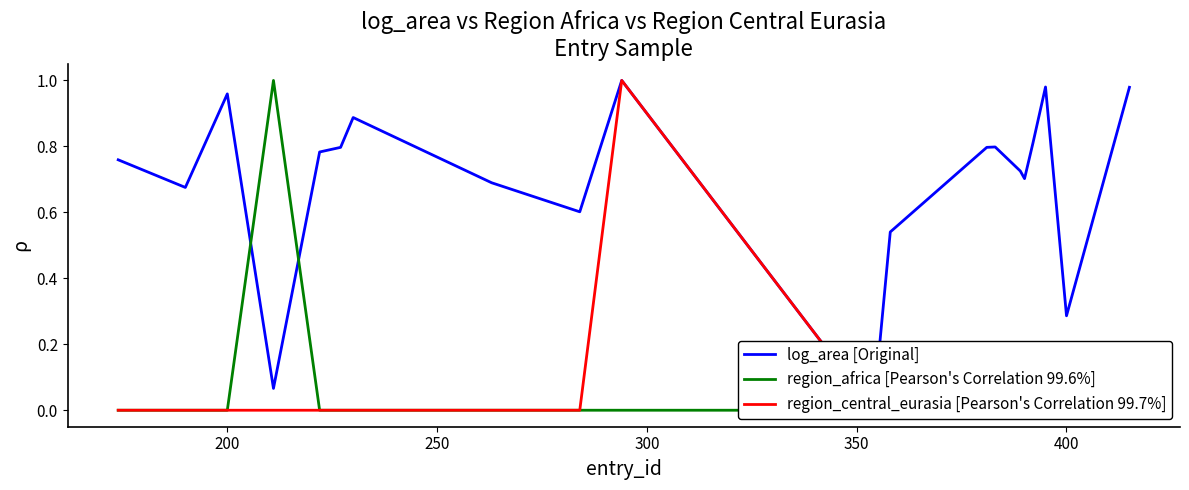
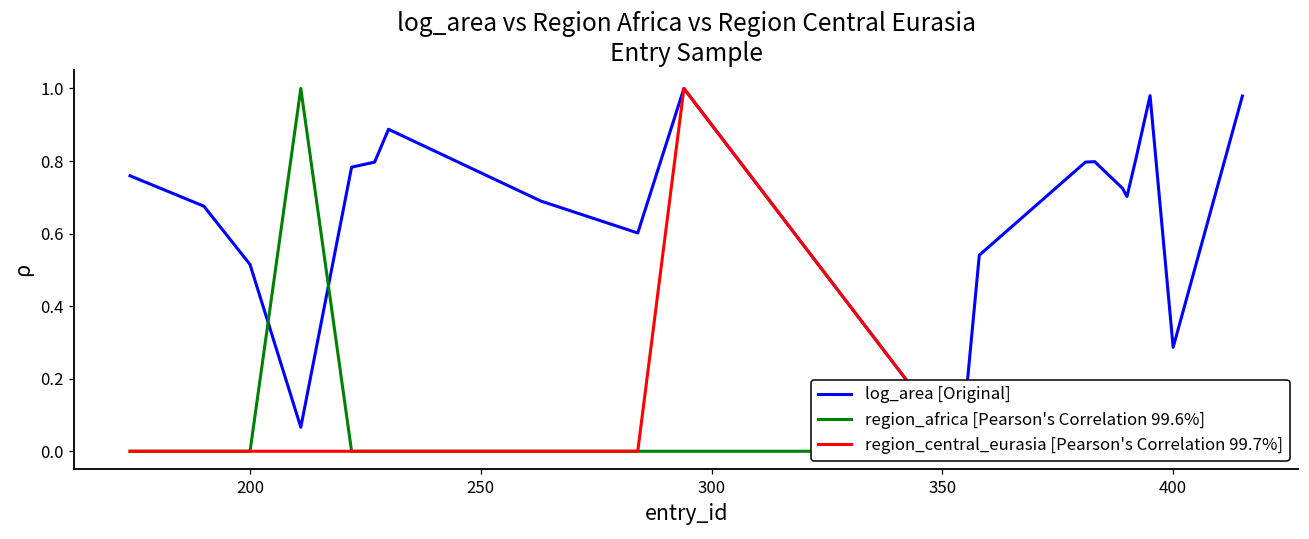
log_area [Original], 200: 0.96 -> 0.51
